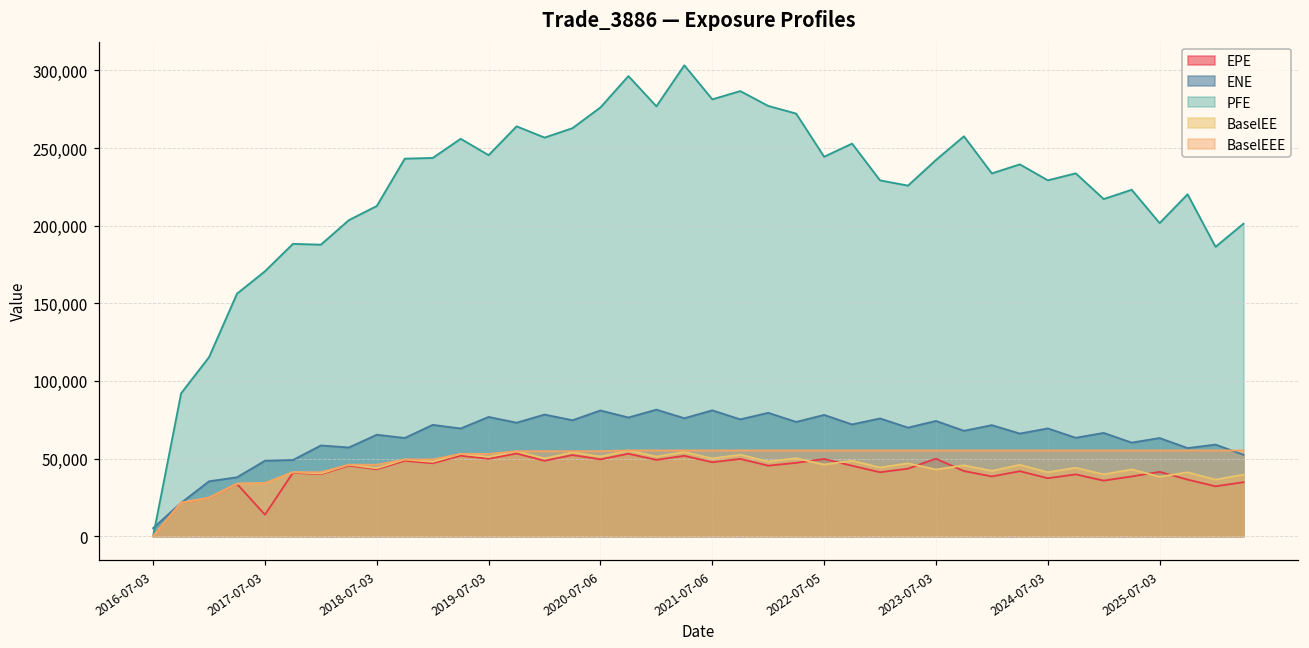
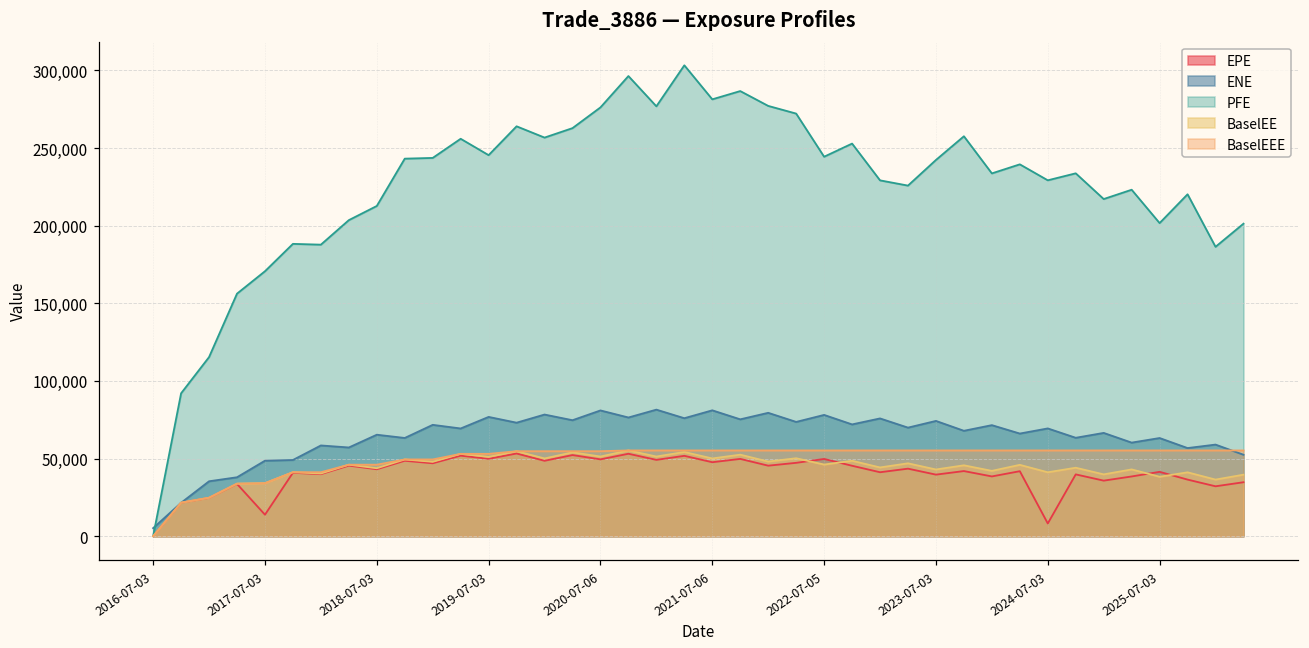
EPE, 2023-07-03: 50,000 -> 40,000
EPE, 2024-07-03: 37,000 -> 8,000
